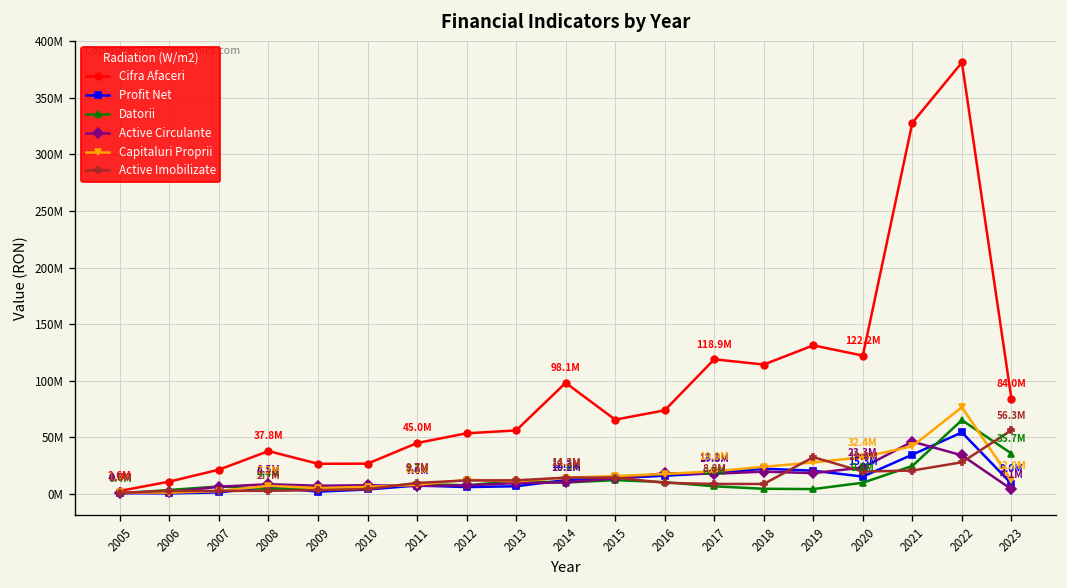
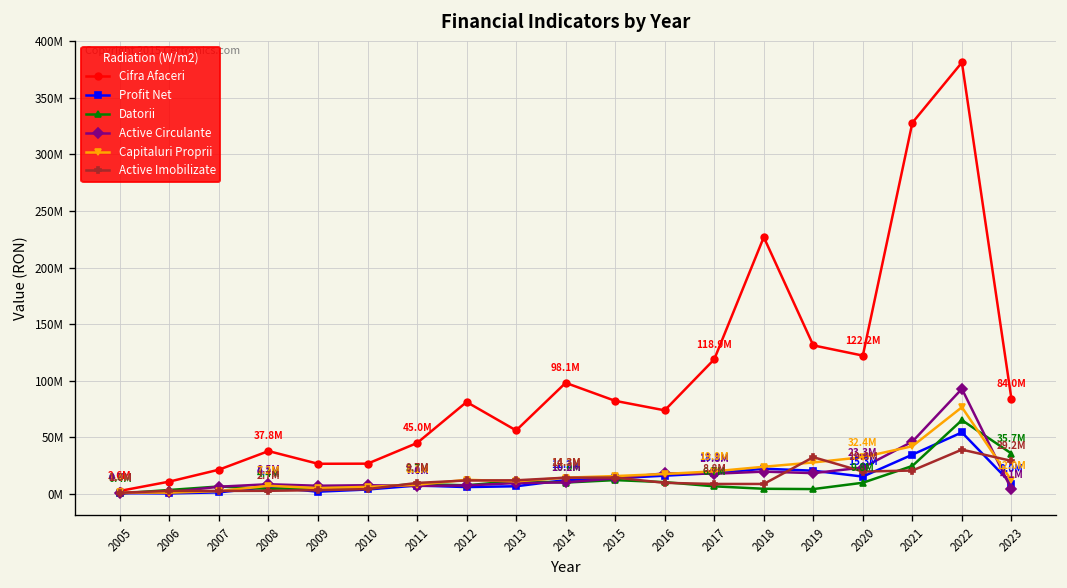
Cifra Afaceri, 2012: 50000000 -> 80000000
Cifra Afaceri, 2015: 70000000 -> 80000000
Cifra Afaceri, 2018: 110000000 -> 230000000
Active Circulante, 2022: 30000000 -> 90000000
Active Imobilizate, 2022: 30000000 -> 40000000
Active Imobilizate, 2023: 56.3M -> 29.2M
